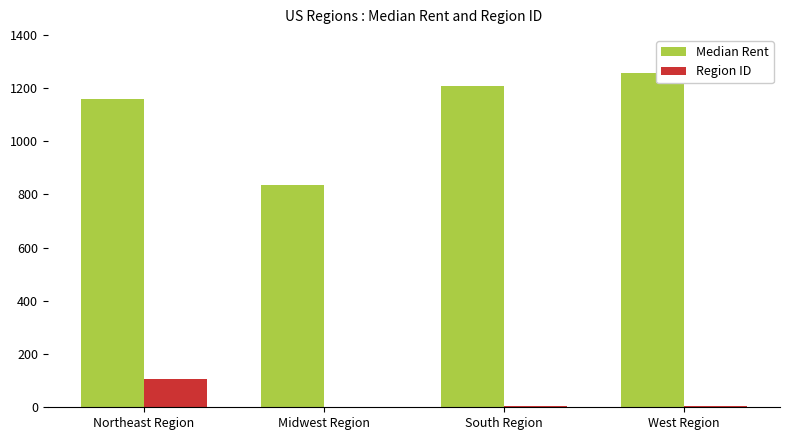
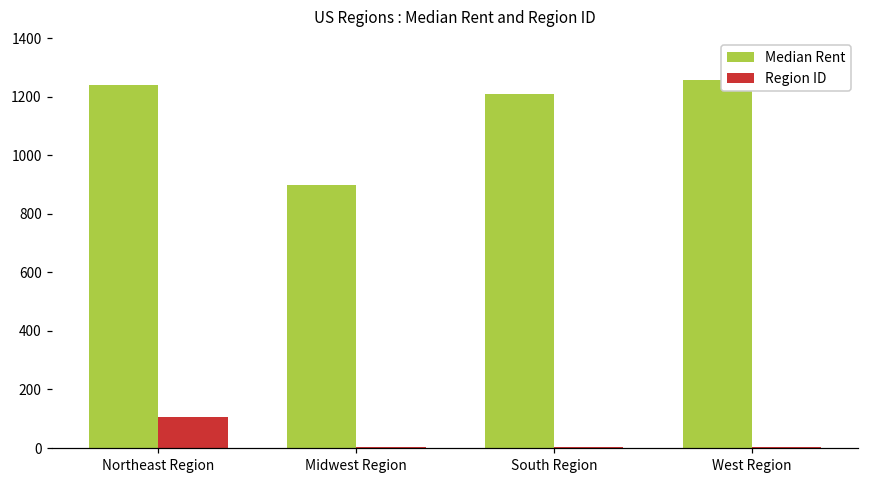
Median Rent, Northeast Region: 1160 -> 1240
Median Rent, Midwest Region: 840 -> 900
